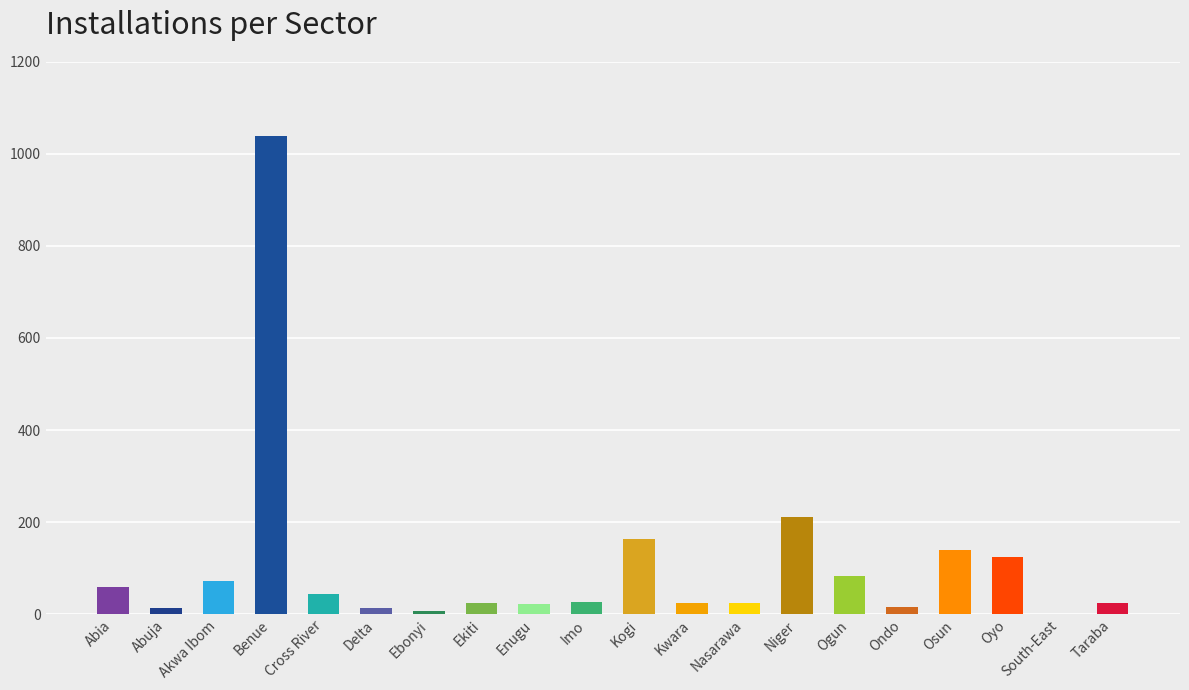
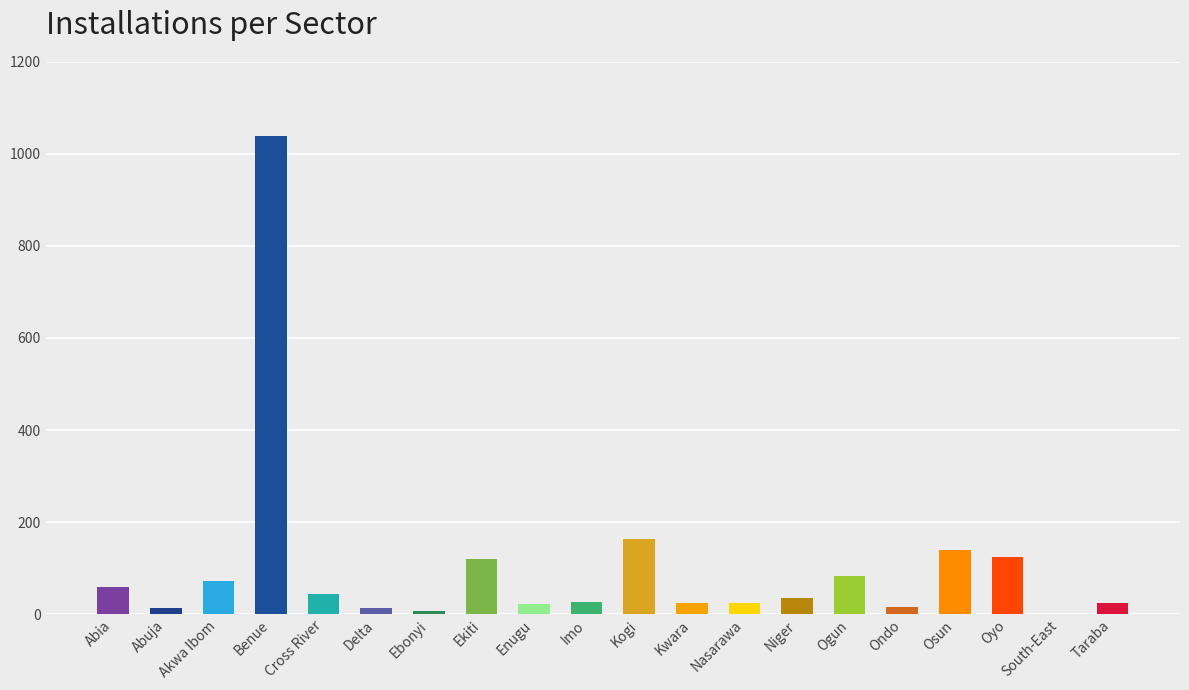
Ekiti: 30 -> 120
Niger: 210 -> 40
